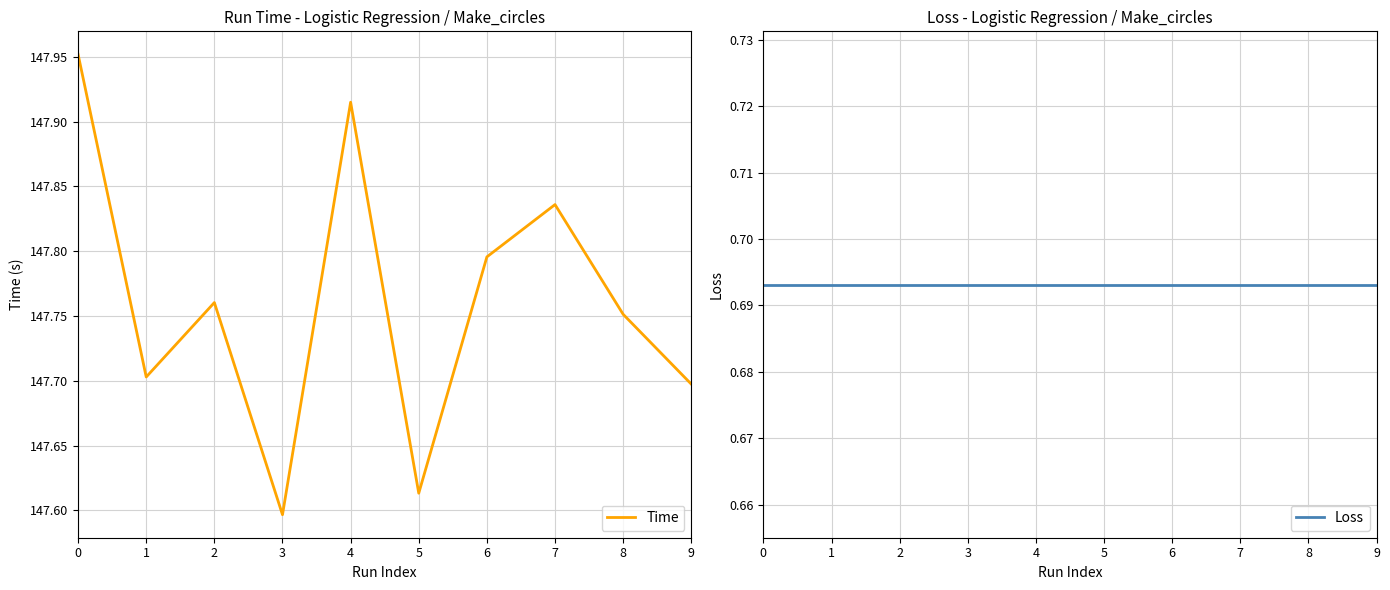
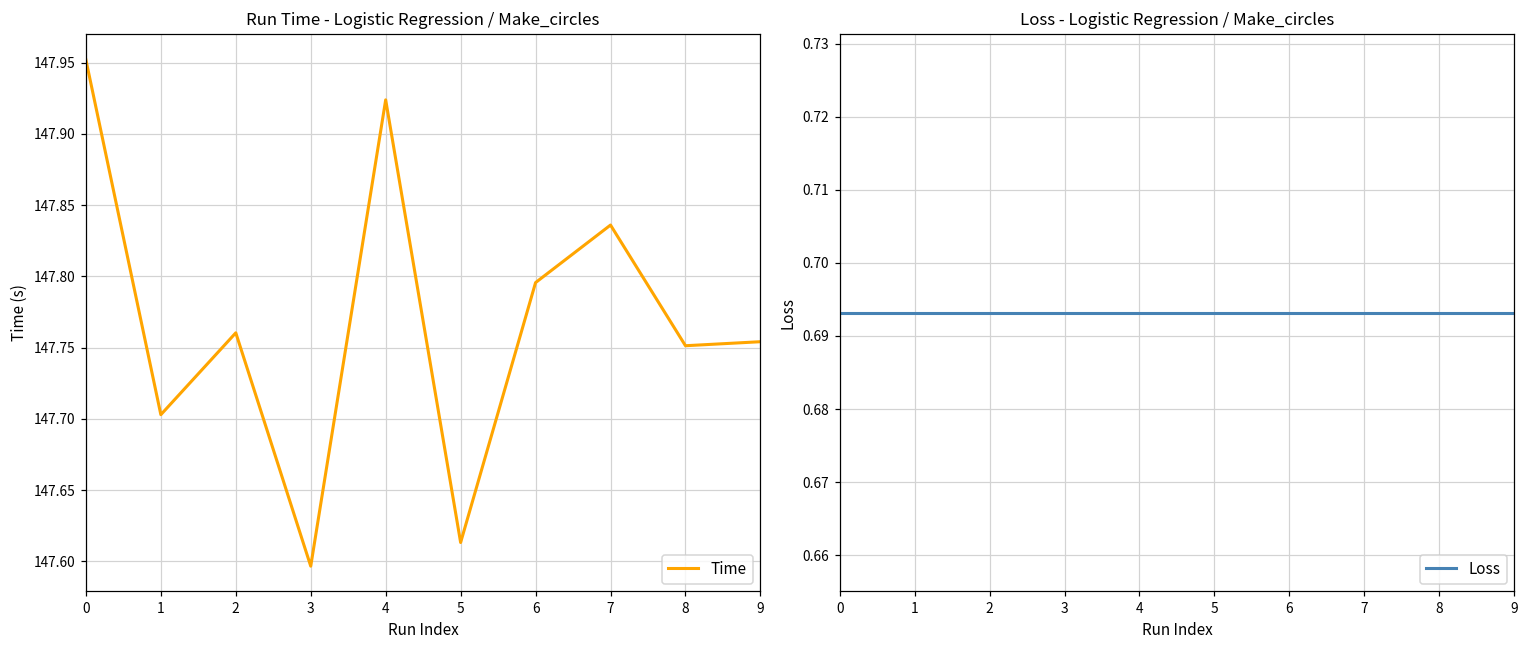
Run Time - Logistic Regression / Make_circles, 4: 147.915 -> 147.924
Run Time - Logistic Regression / Make_circles, 9: 147.697 -> 147.754
